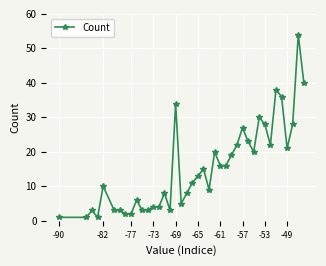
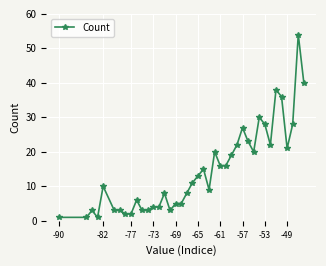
-69: 34 -> 5
